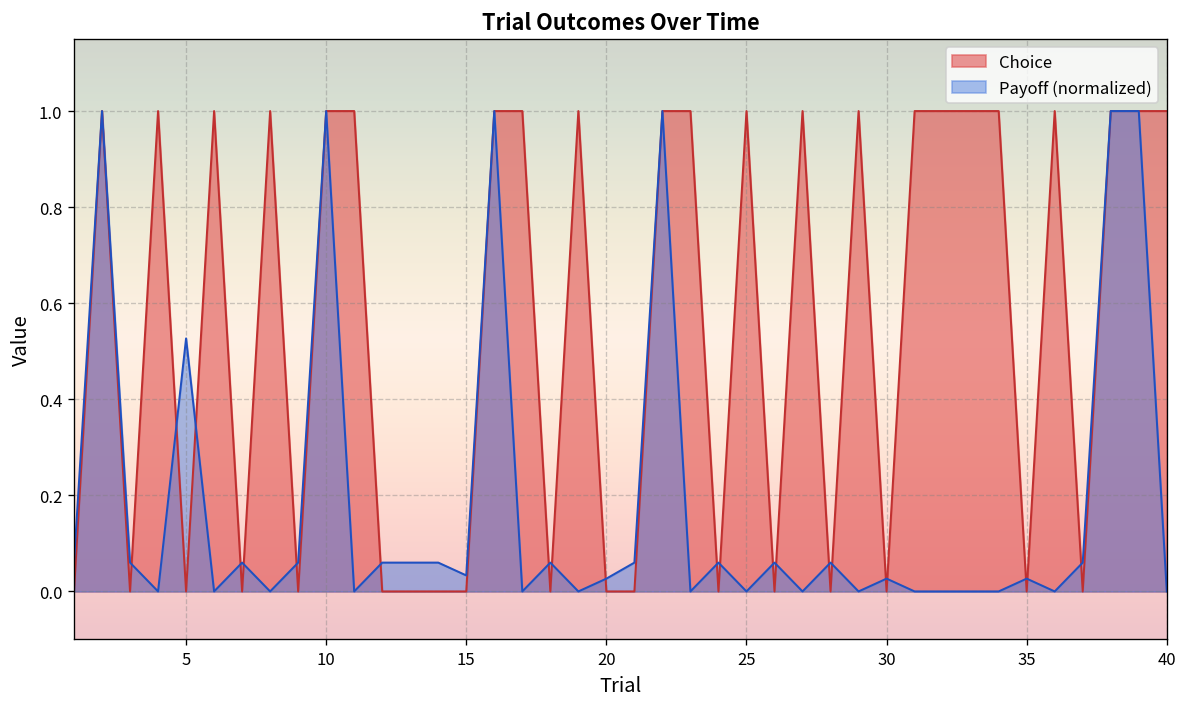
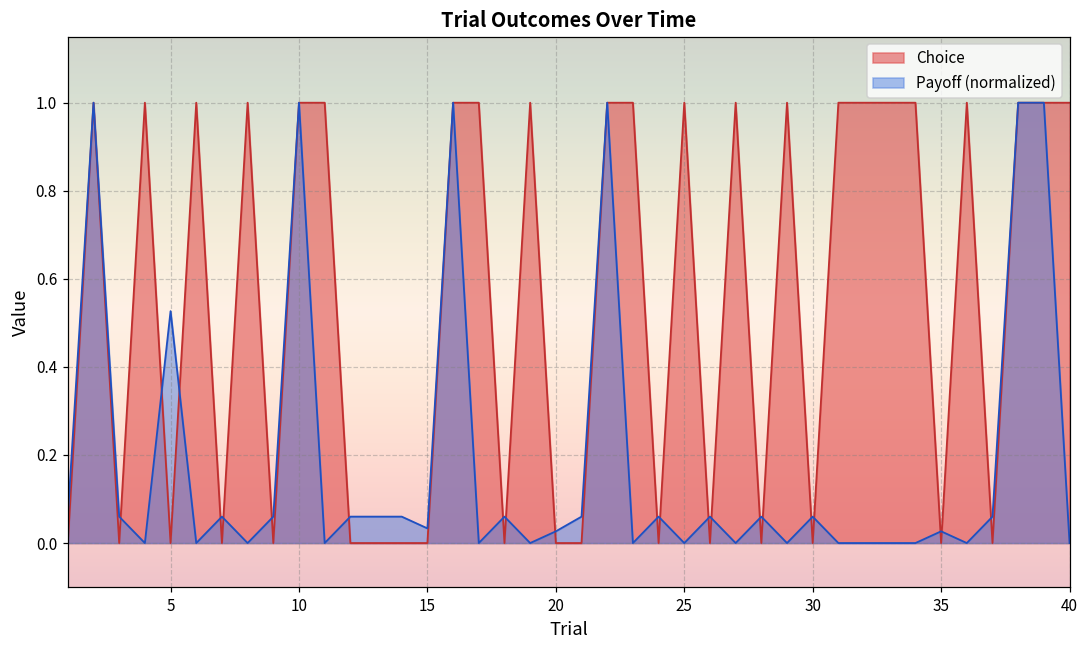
Payoff (normalized), 30: 0.03 -> 0.06
